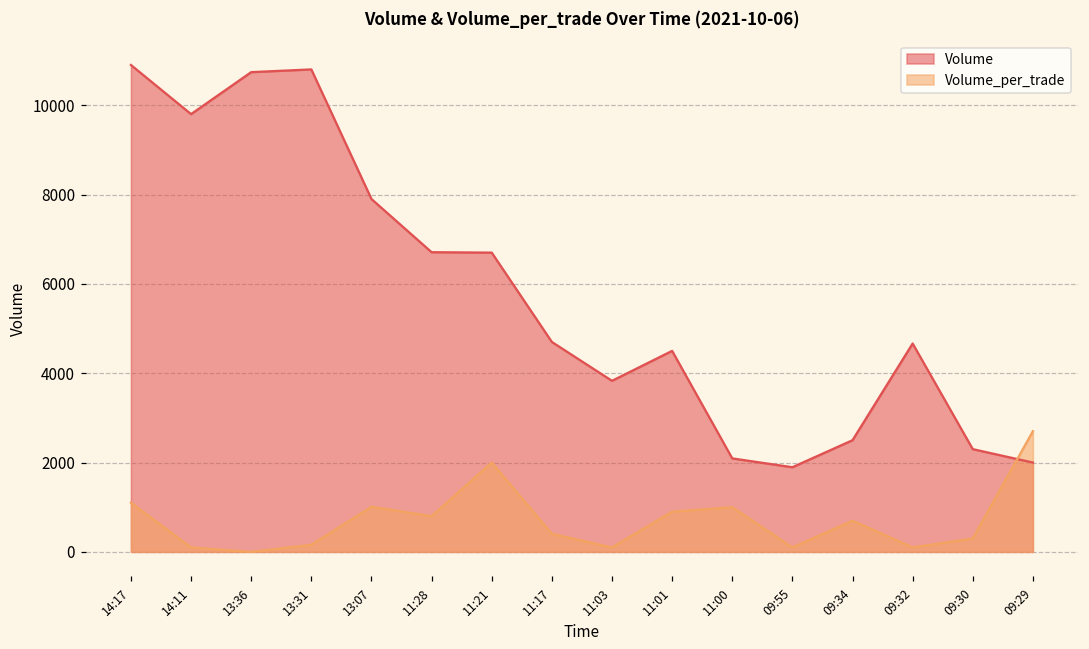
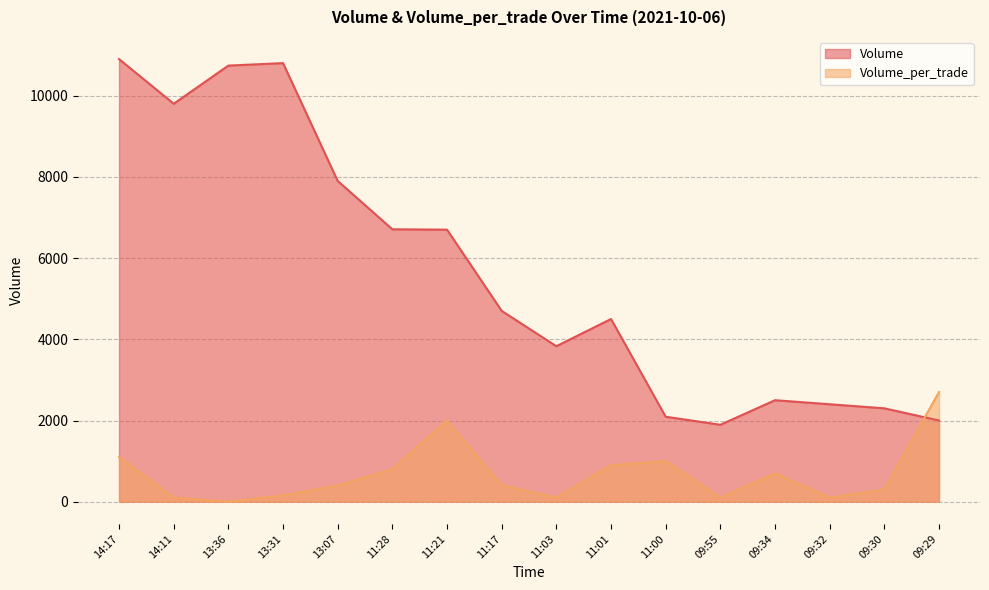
Volume_per_trade, 13:07: 1000 -> 400
Volume, 09:32: 4700 -> 2400
